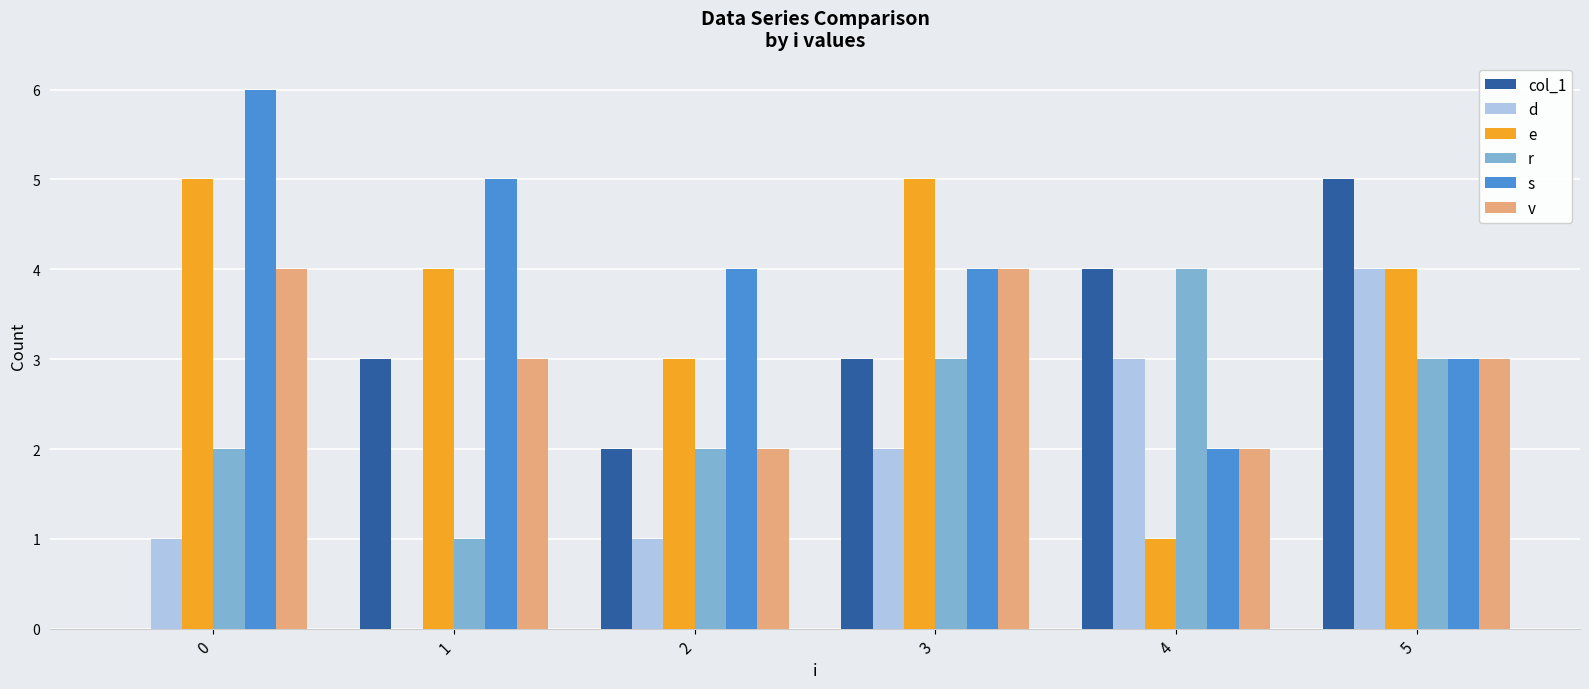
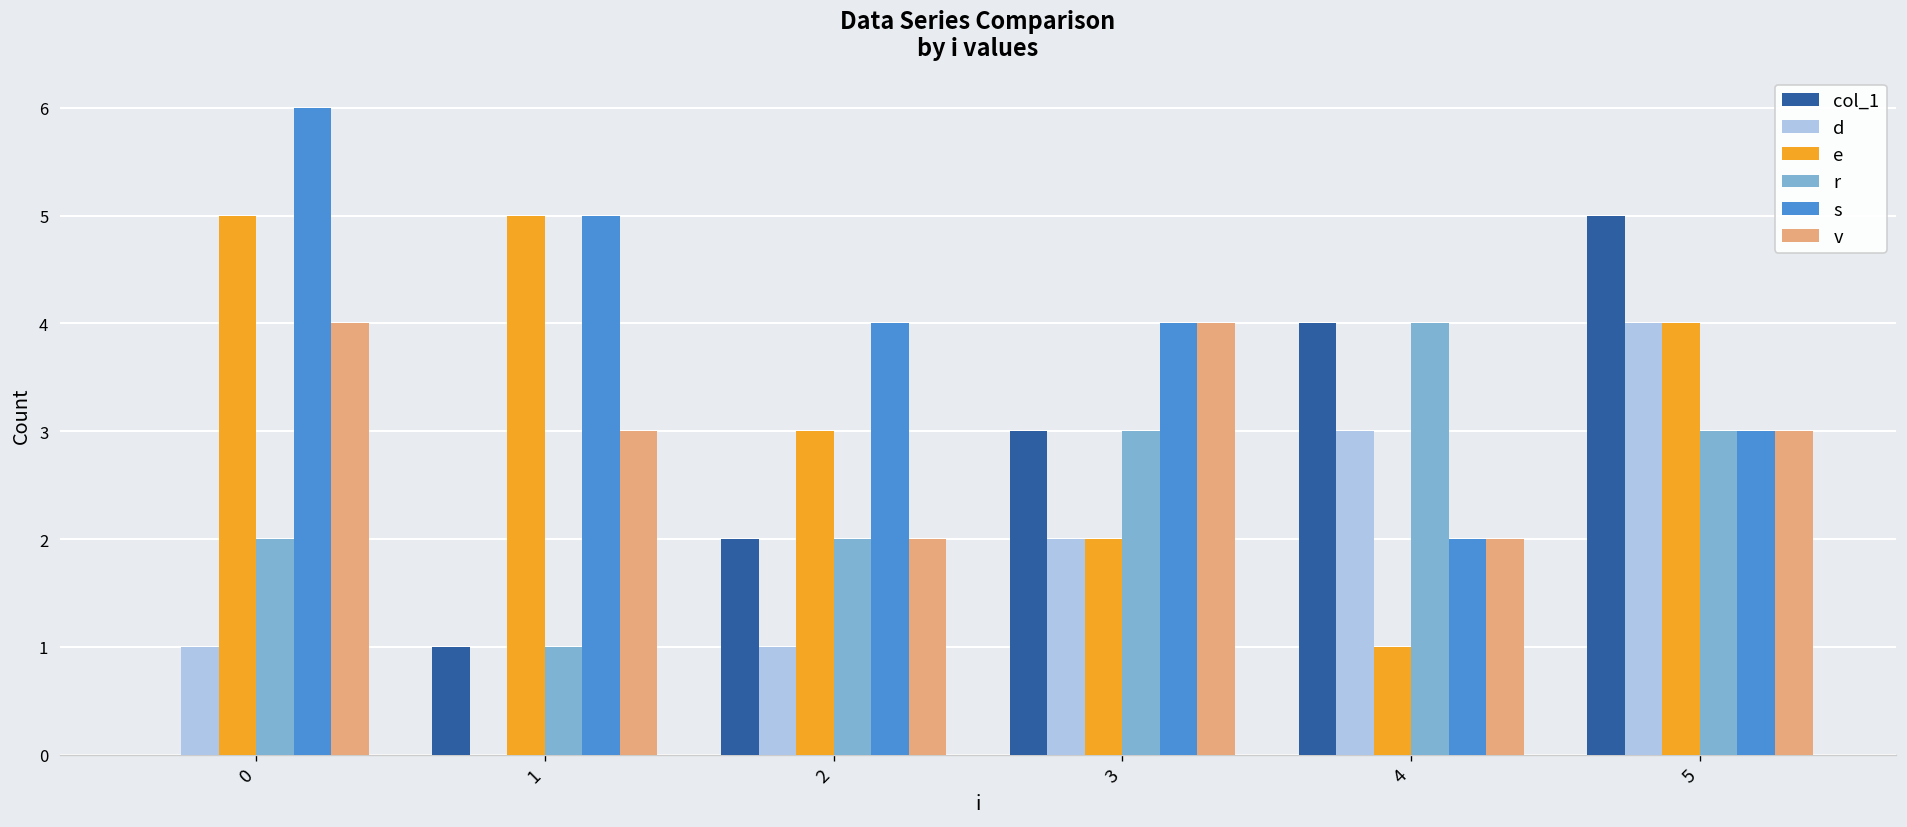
col_1, 1: 3 -> 1
e, 1: 4 -> 5
e, 3: 5 -> 2
